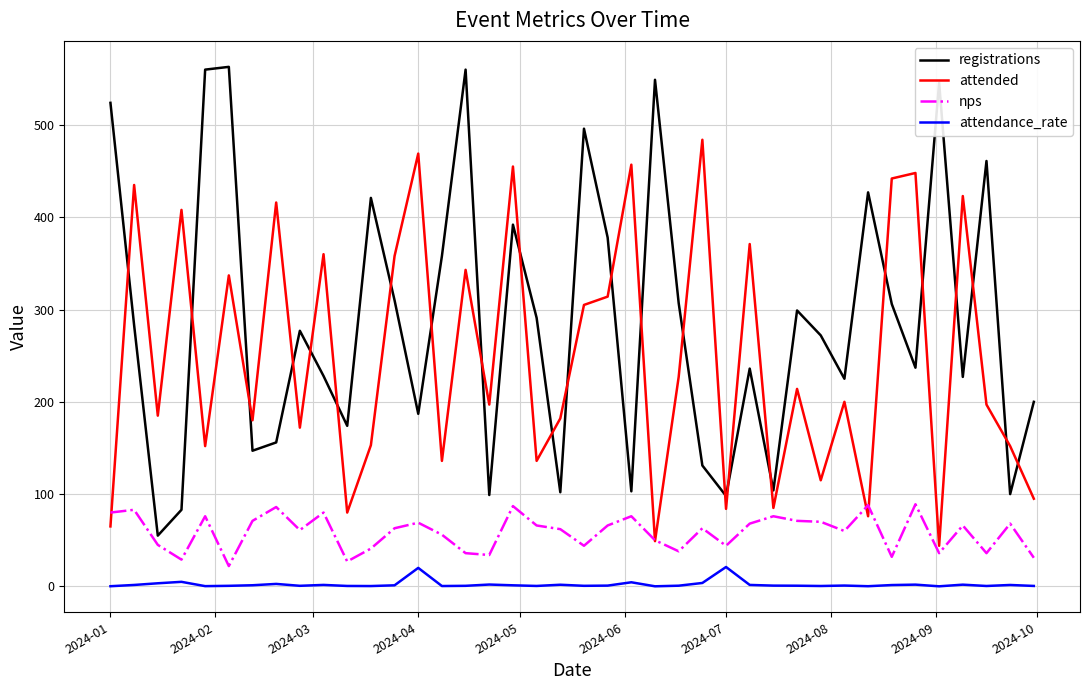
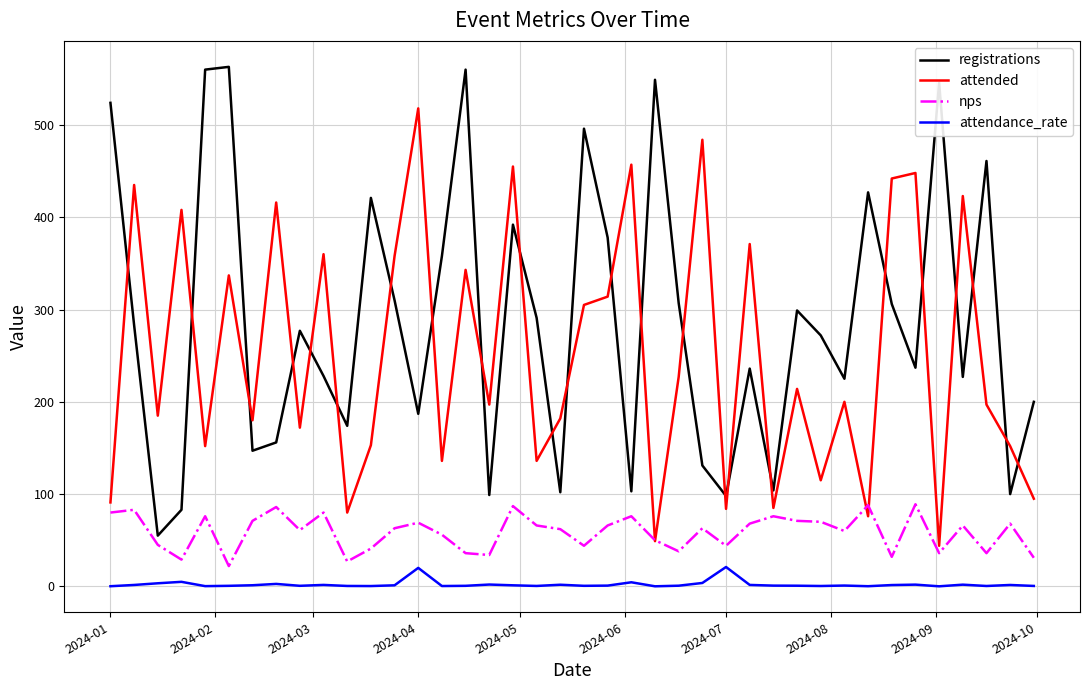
attended, 2024-01: 70 -> 90
attended, 2024-04: 470 -> 520
